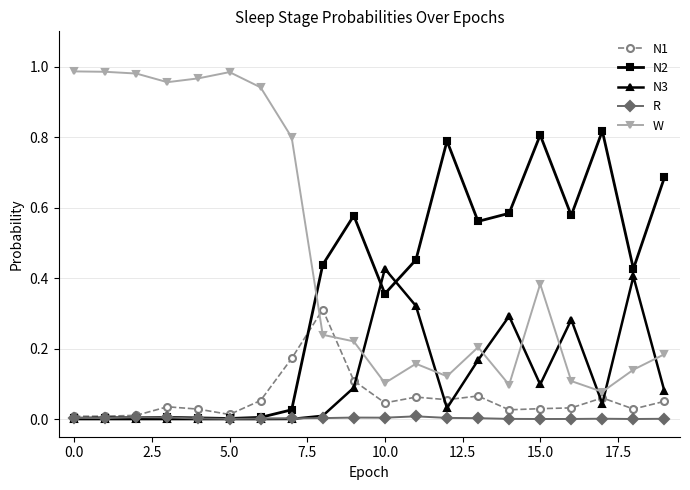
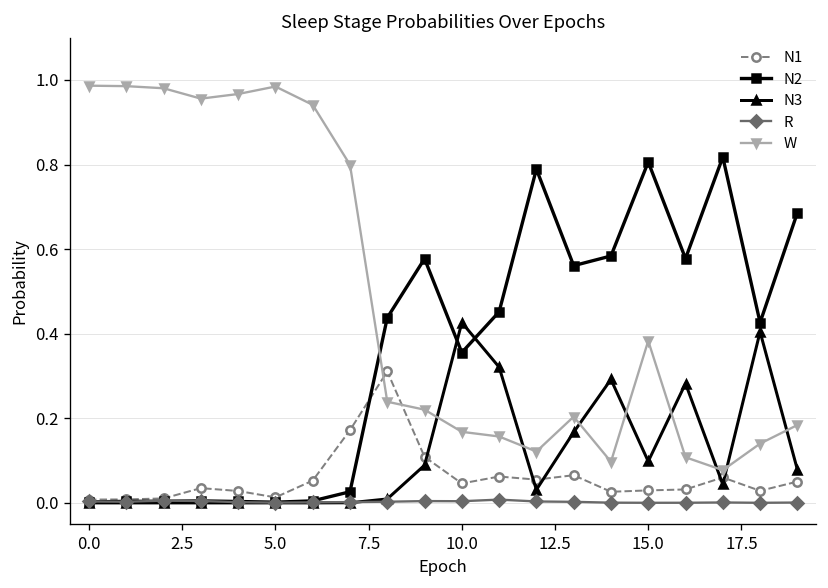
W, 10.0: 0.10 -> 0.17
